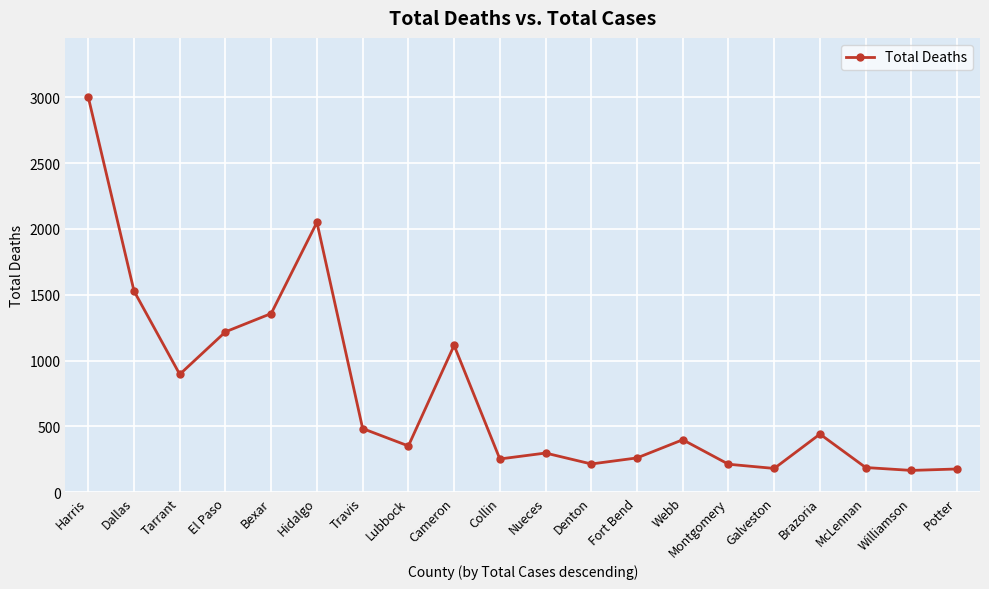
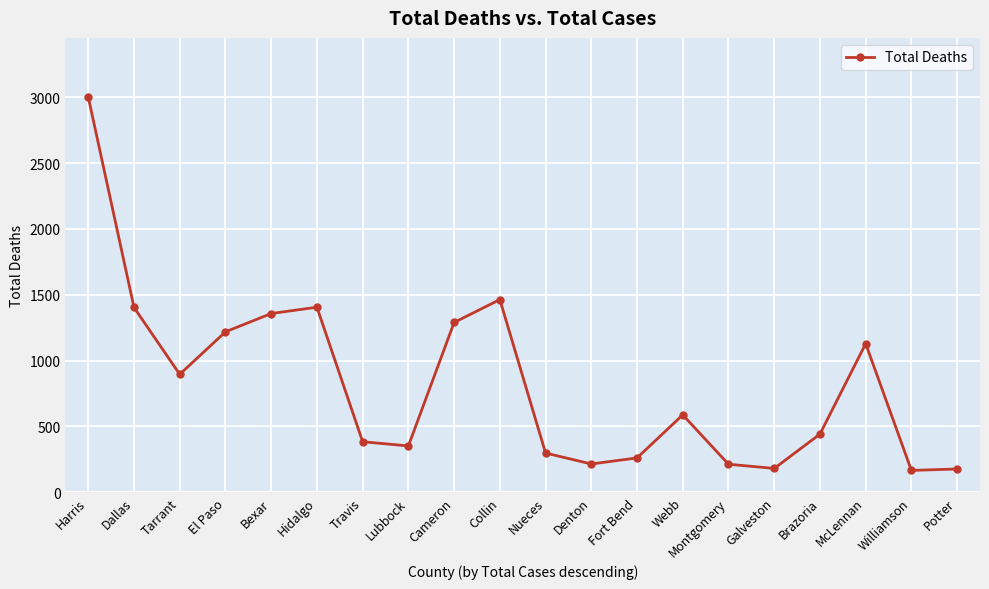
Dallas: 1530 -> 1400
Hidalgo: 2050 -> 1410
Travis: 480 -> 380
Cameron: 1120 -> 1290
Collin: 250 -> 1460
Webb: 400 -> 590
McLennan: 190 -> 1130
